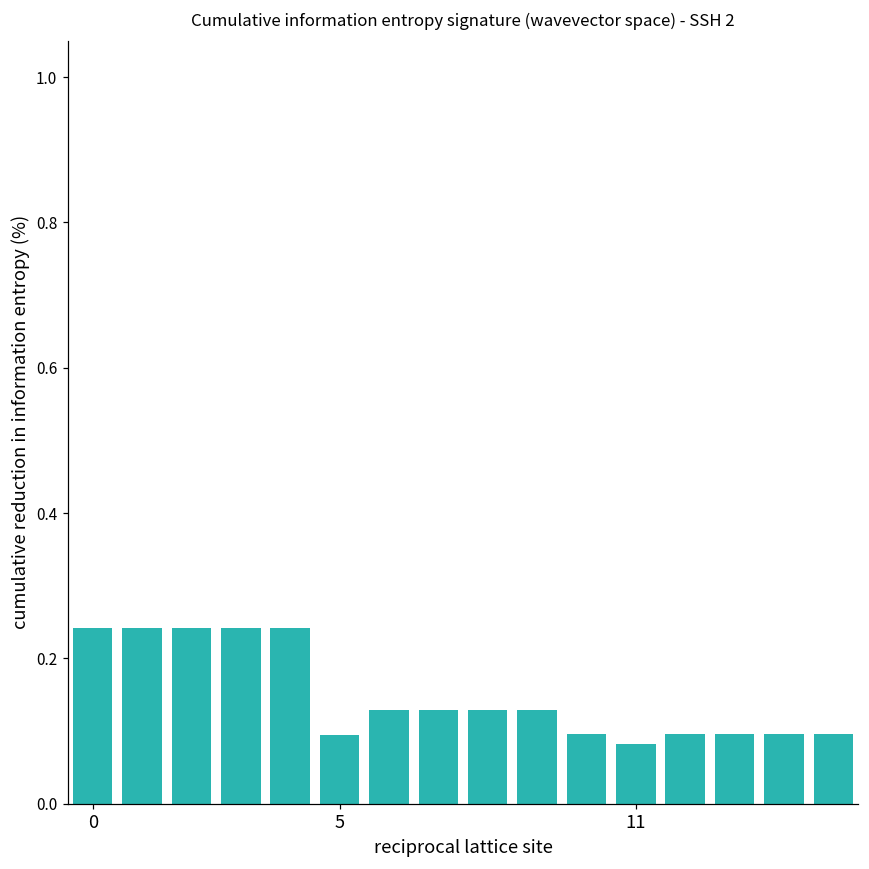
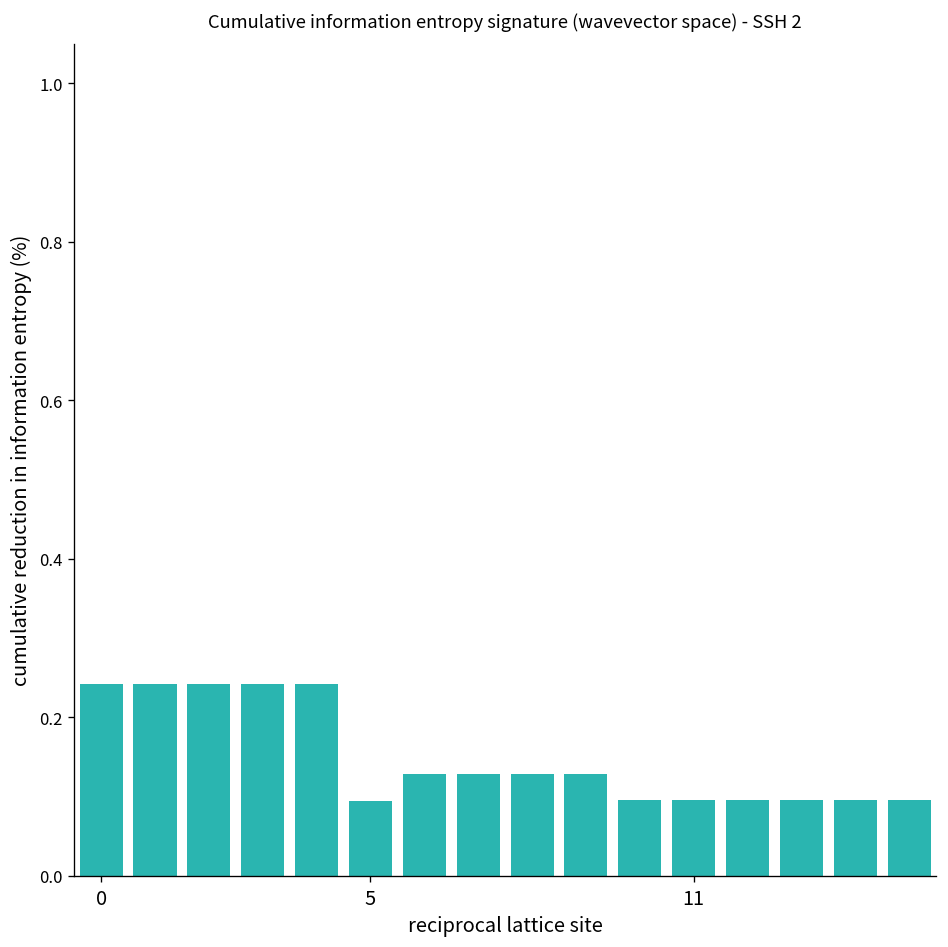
11: 0.08 -> 0.10
